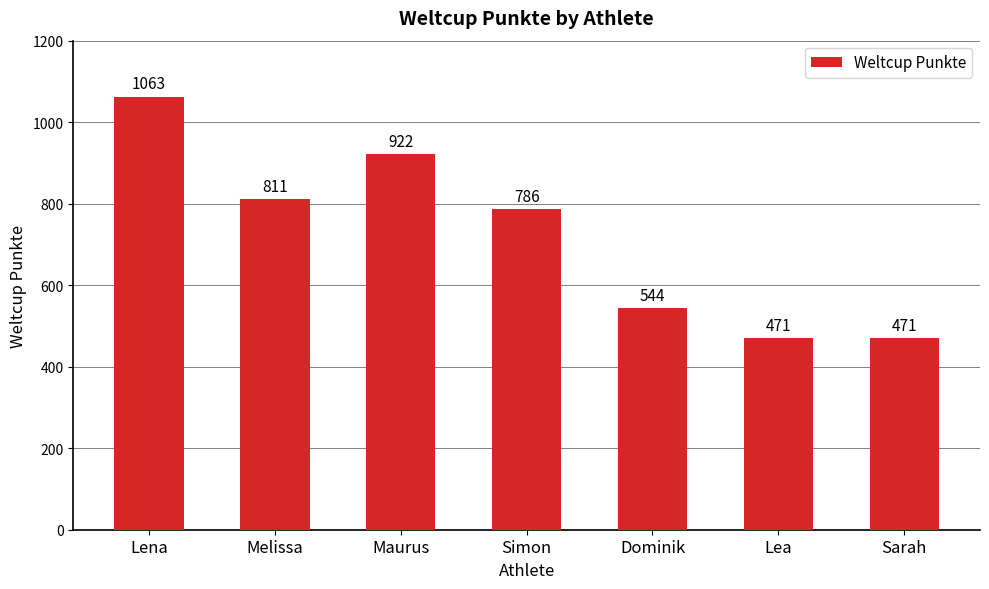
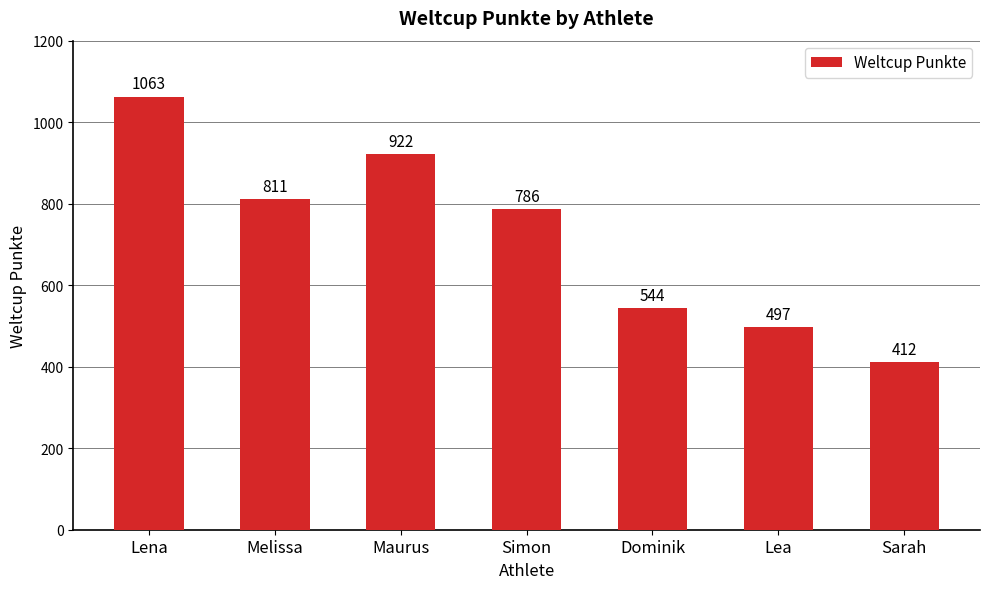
Lea: 471 -> 497
Sarah: 471 -> 412
